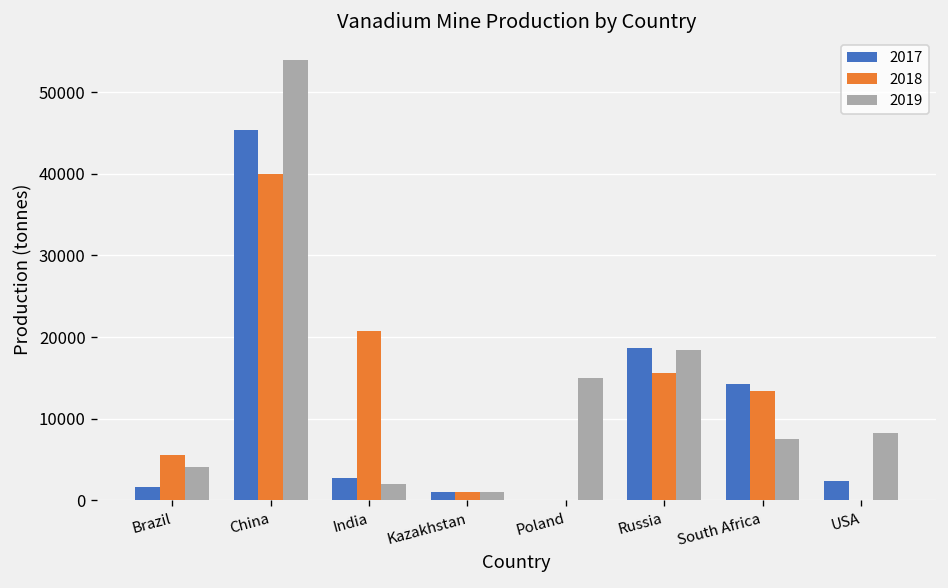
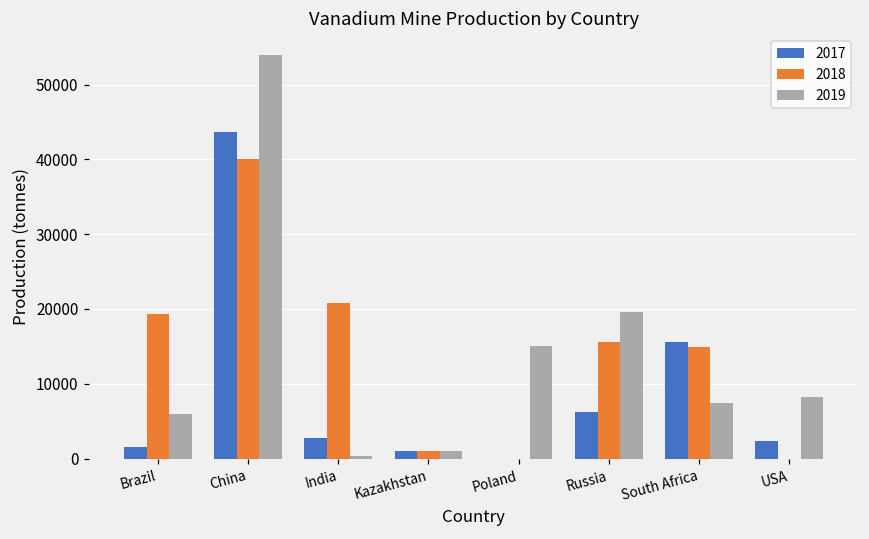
2018, Brazil: 6000 -> 19000
2019, Brazil: 4000 -> 6000
2017, China: 45000 -> 44000
2019, India: 2000 -> 0
2017, Russia: 19000 -> 6000
2019, Russia: 18000 -> 20000
2017, South Africa: 14000 -> 16000
2018, South Africa: 13000 -> 15000
